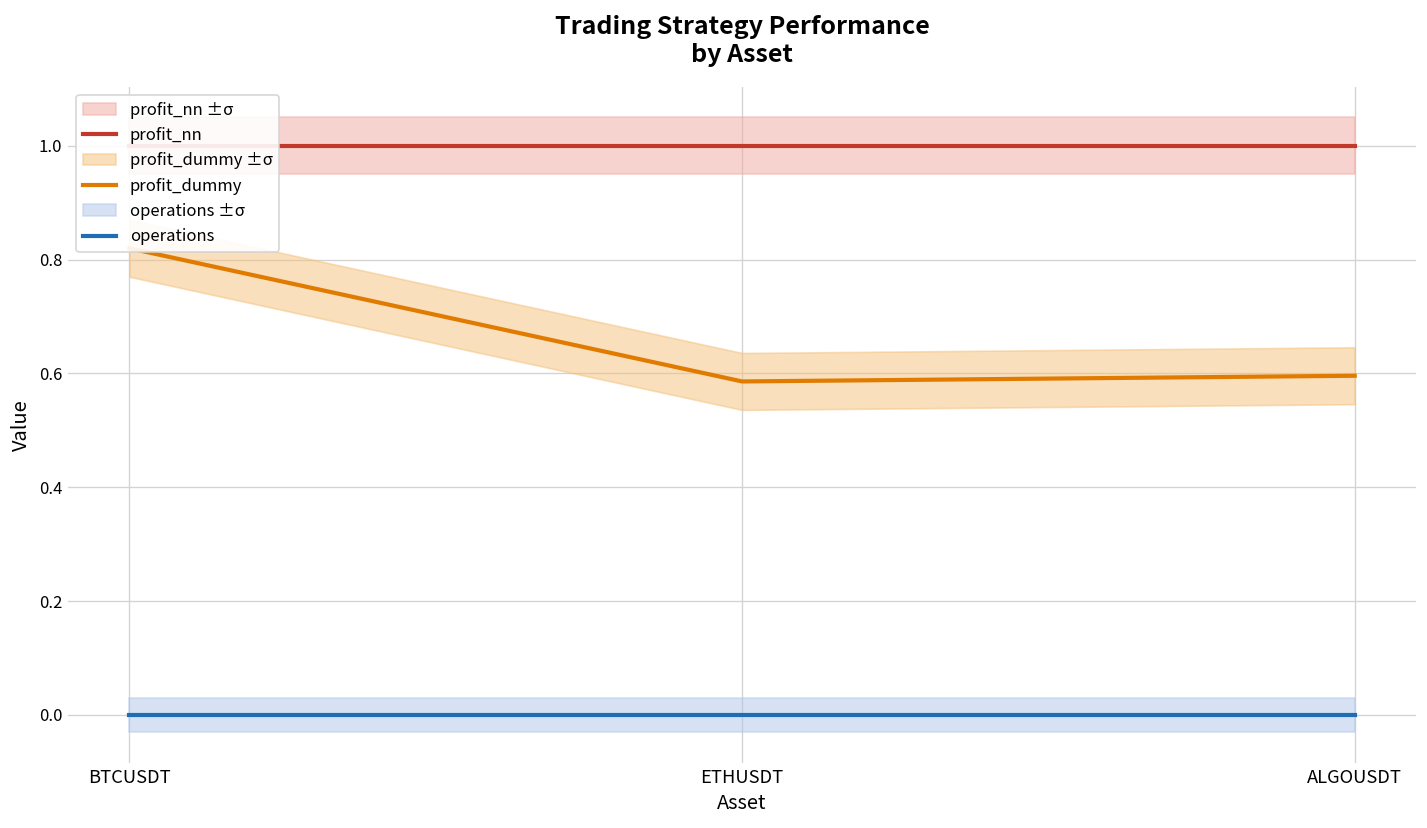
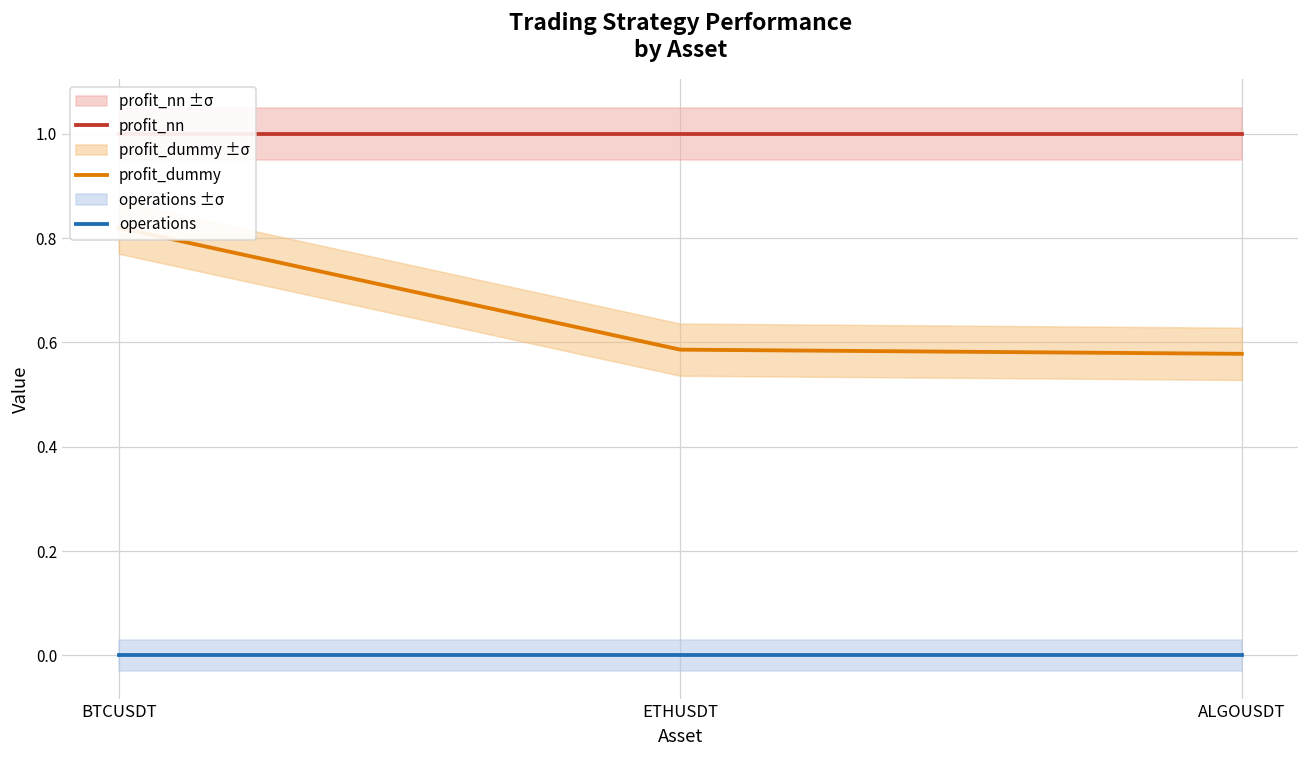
profit_dummy, ALGOUSDT: 0.60 -> 0.58
